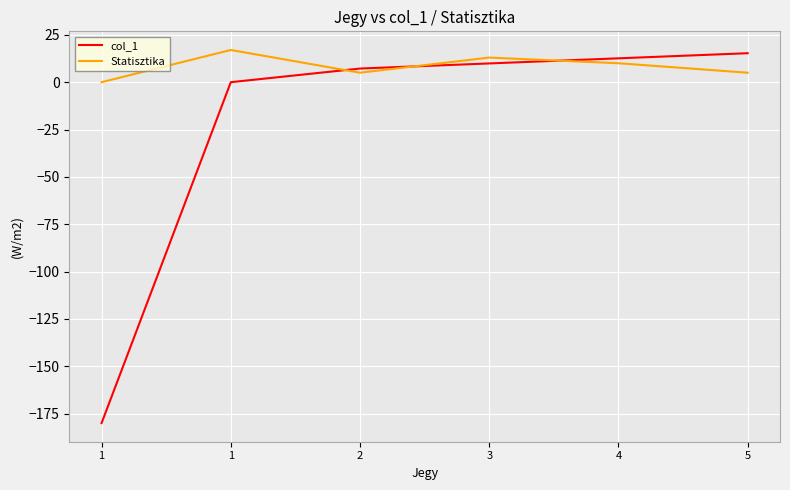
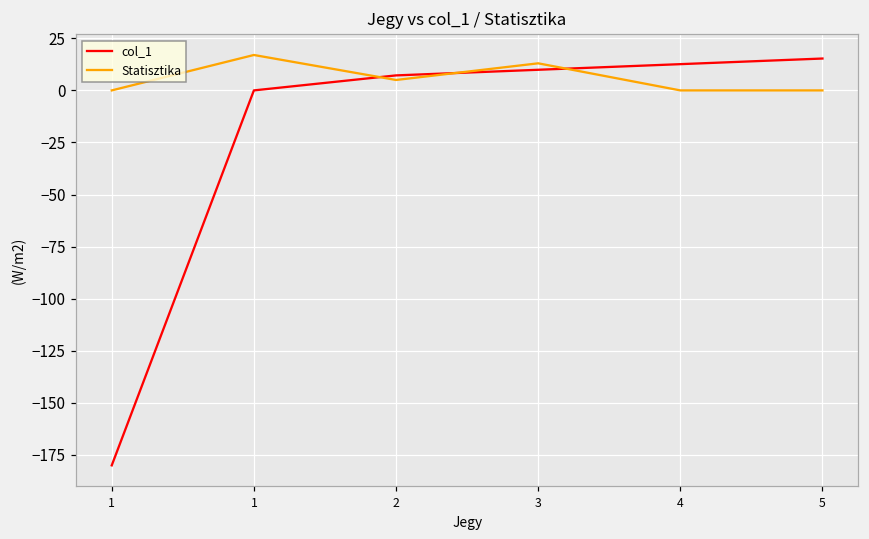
Statisztika, 4: 10 -> 0
Statisztika, 5: 5 -> 0
